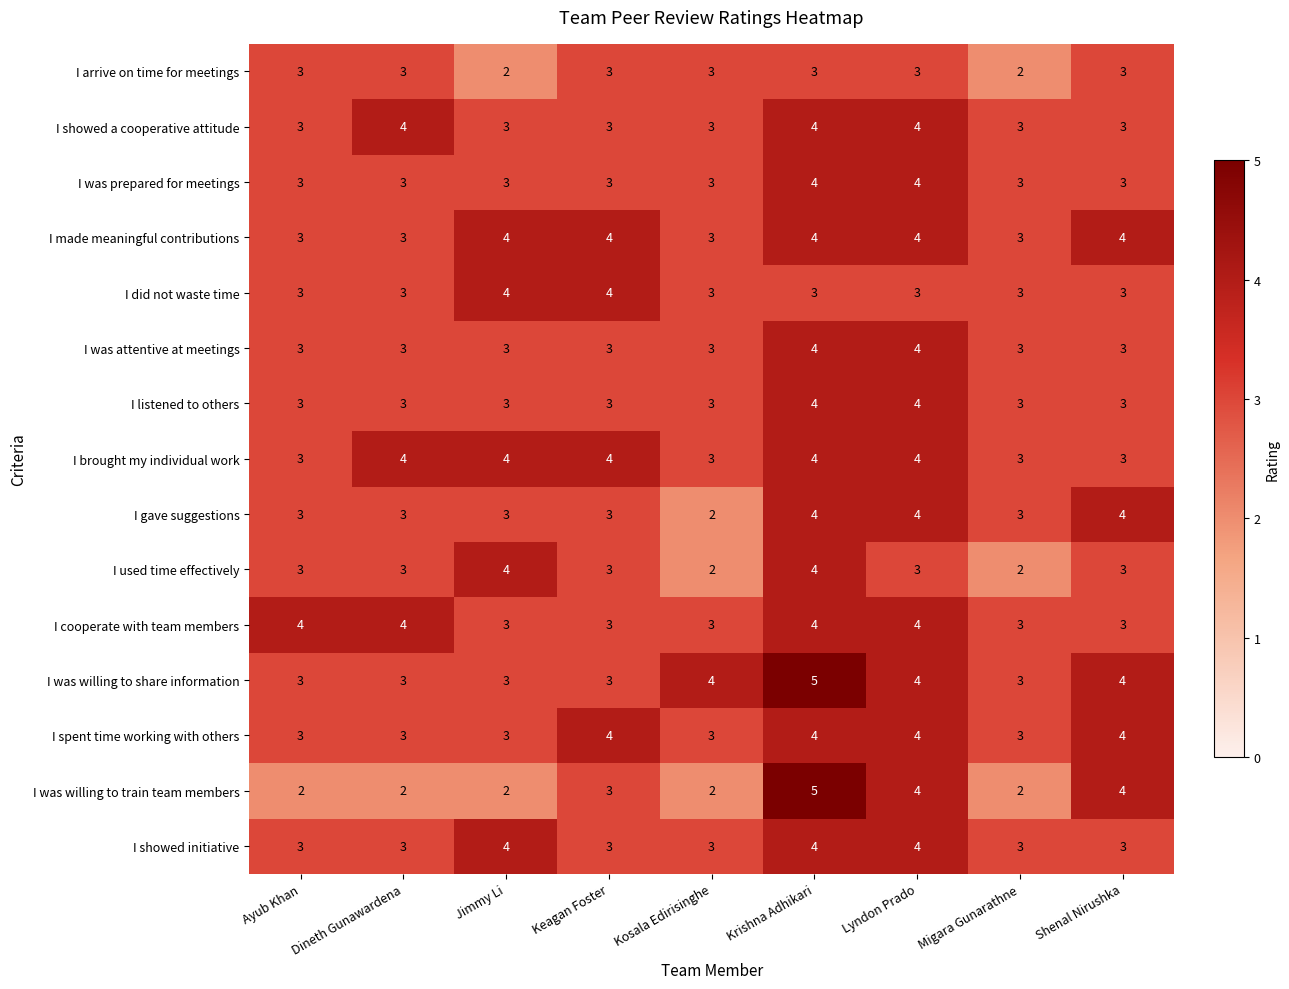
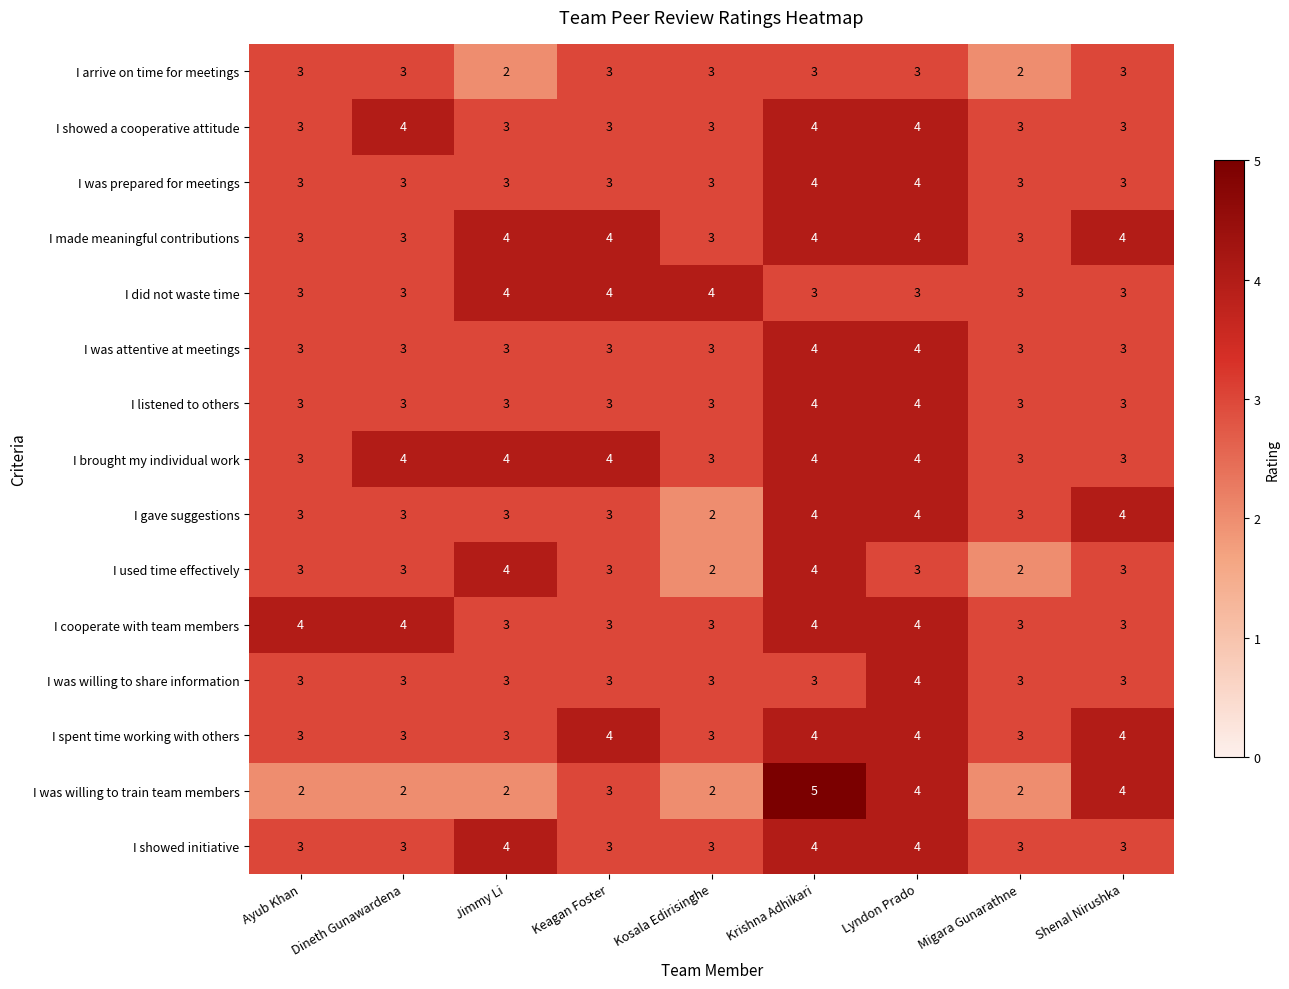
I did not waste time, Kosala Edirisinghe: 3 -> 4
I was willing to share information, Kosala Edirisinghe: 4 -> 3
I was willing to share information, Krishna Adhikari: 5 -> 3
I was willing to share information, Shenal Nirushka: 4 -> 3
